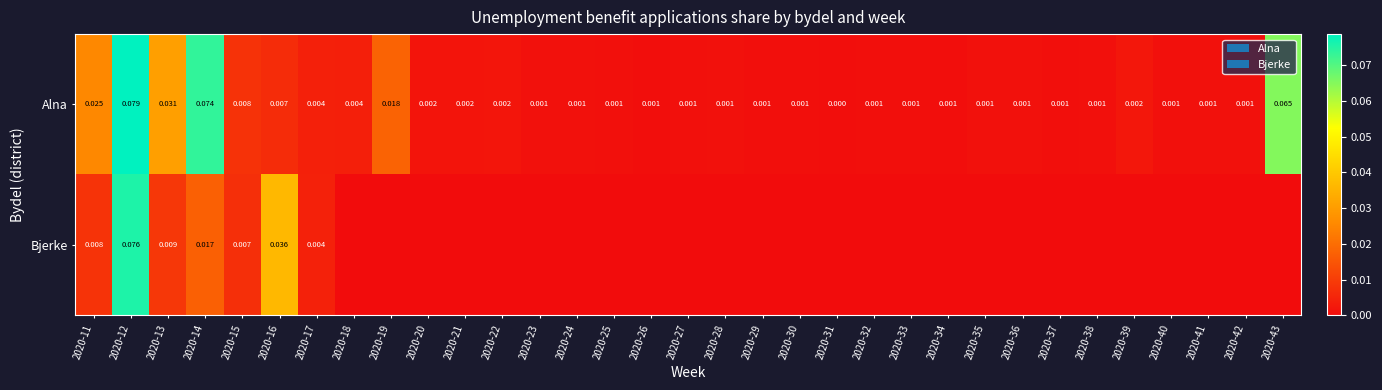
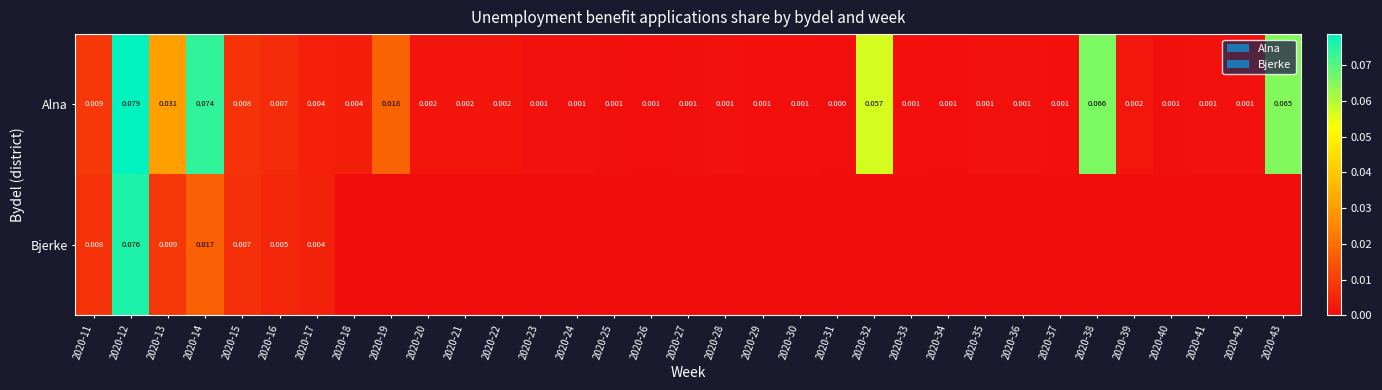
Alna, 2020-11: 0.025 -> 0.009
Alna, 2020-32: 0.001 -> 0.057
Alna, 2020-38: 0.001 -> 0.066
Bjerke, 2020-16: 0.036 -> 0.005
